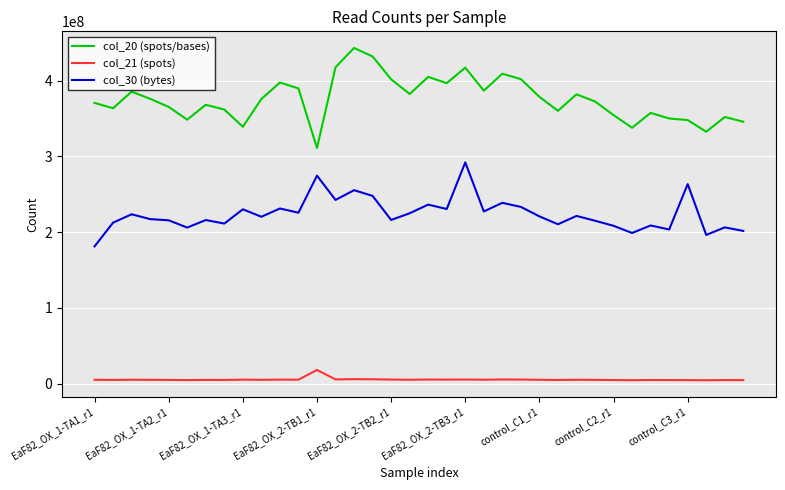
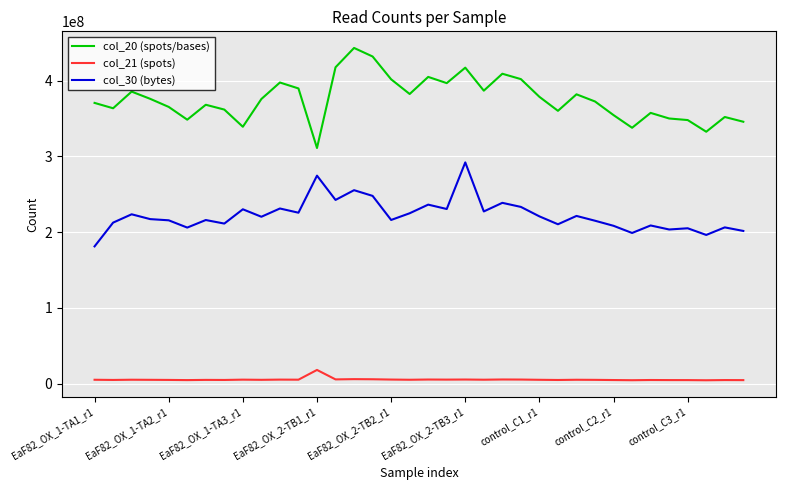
col_30 (bytes), control_C3_r1: 260000000 -> 210000000
